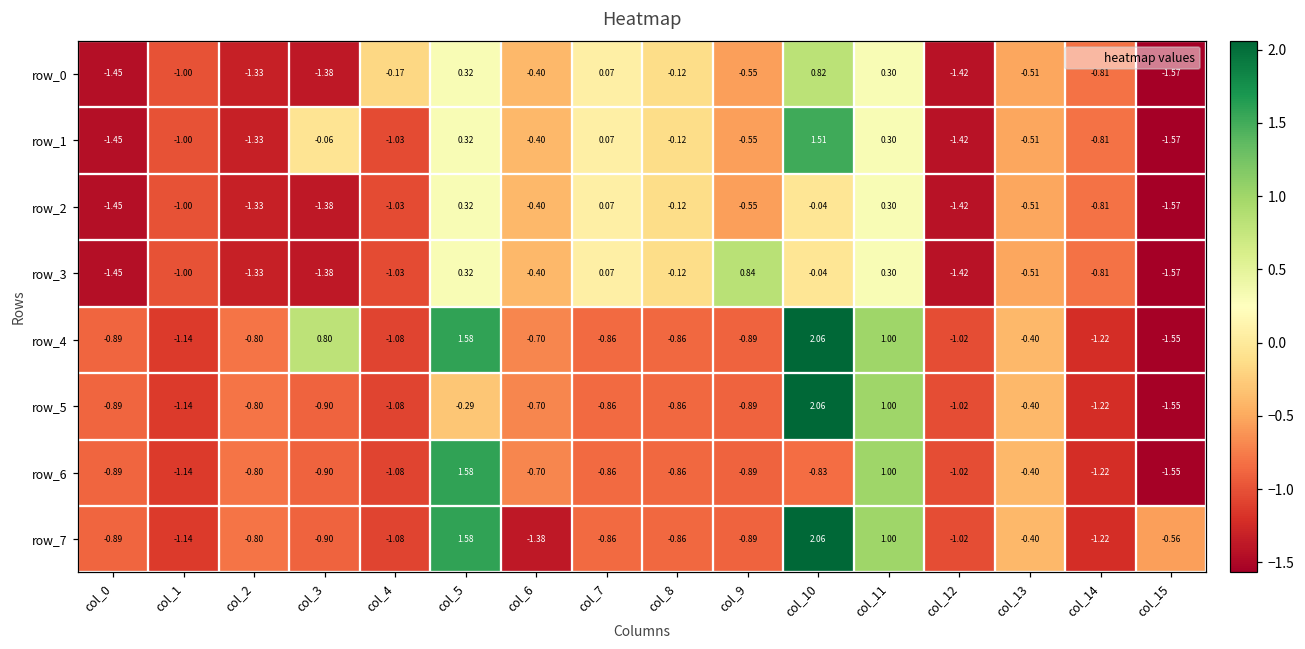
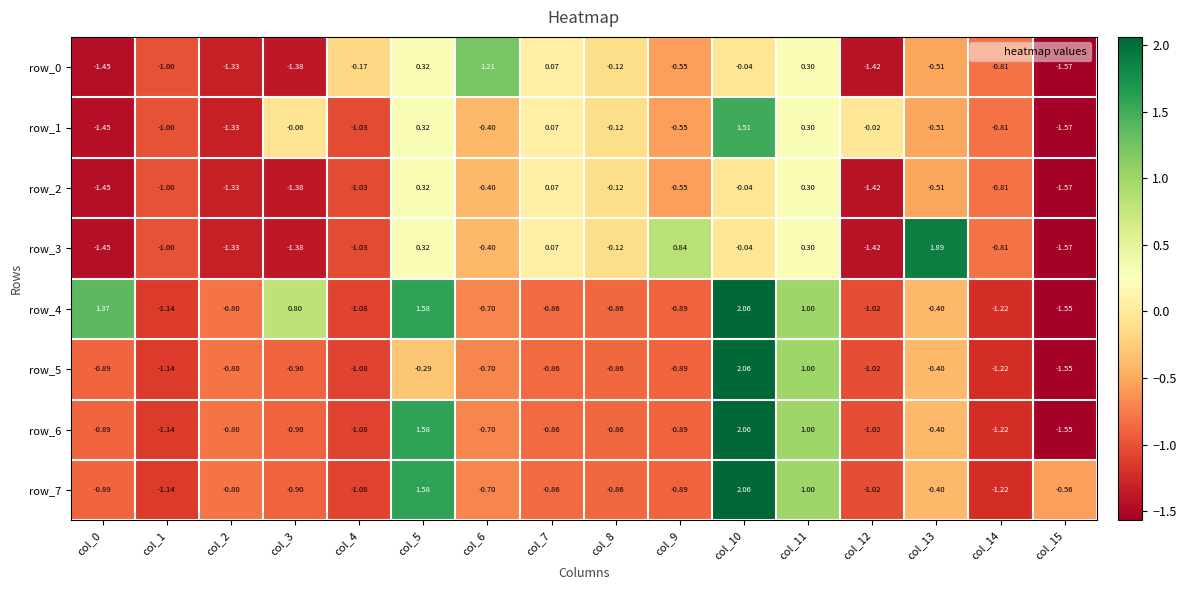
row_0, col_6: -0.40 -> 1.21
row_0, col_10: 0.82 -> -0.04
row_1, col_12: -1.42 -> -0.02
row_3, col_13: -0.51 -> 1.89
row_4, col_0: -0.89 -> 1.37
row_6, col_10: -0.83 -> 2.06
row_7, col_6: -1.38 -> -0.70
